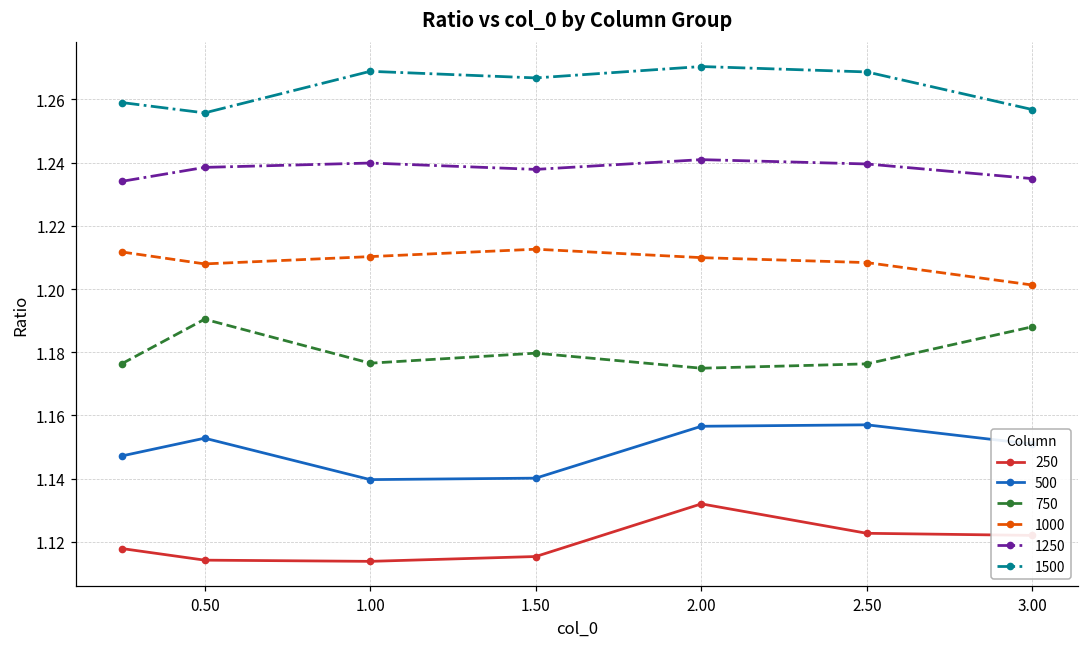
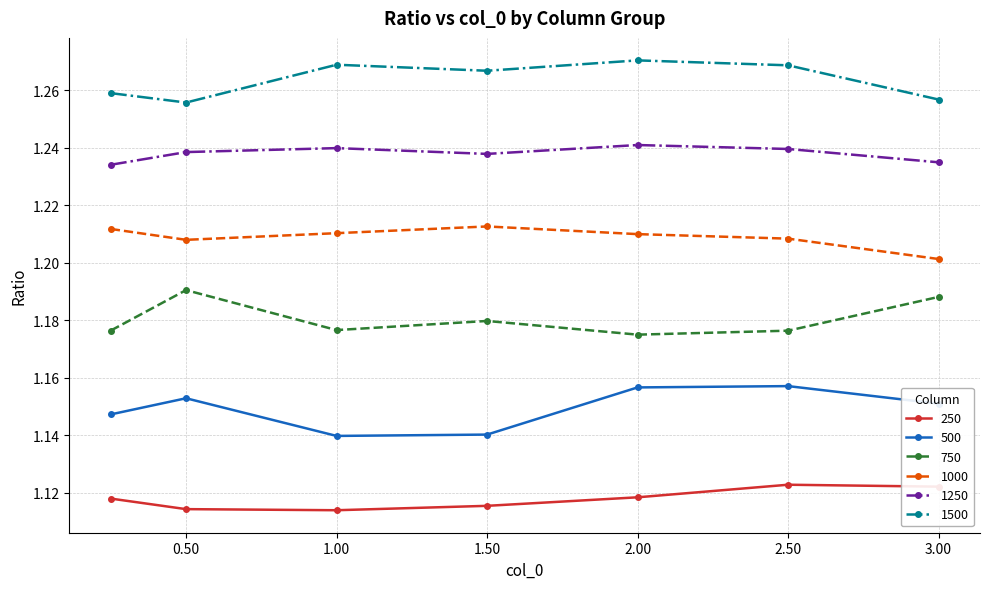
250, 2.00: 1.132 -> 1.118
